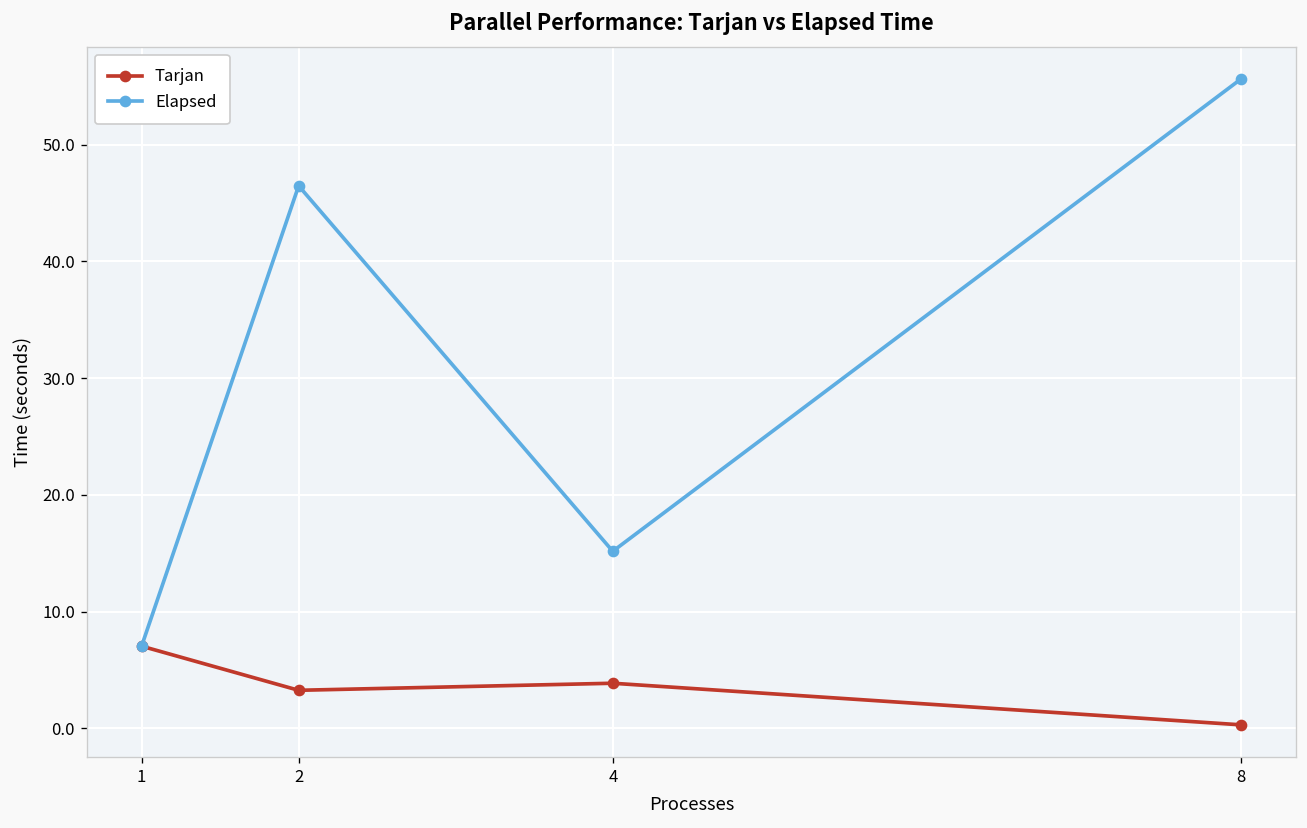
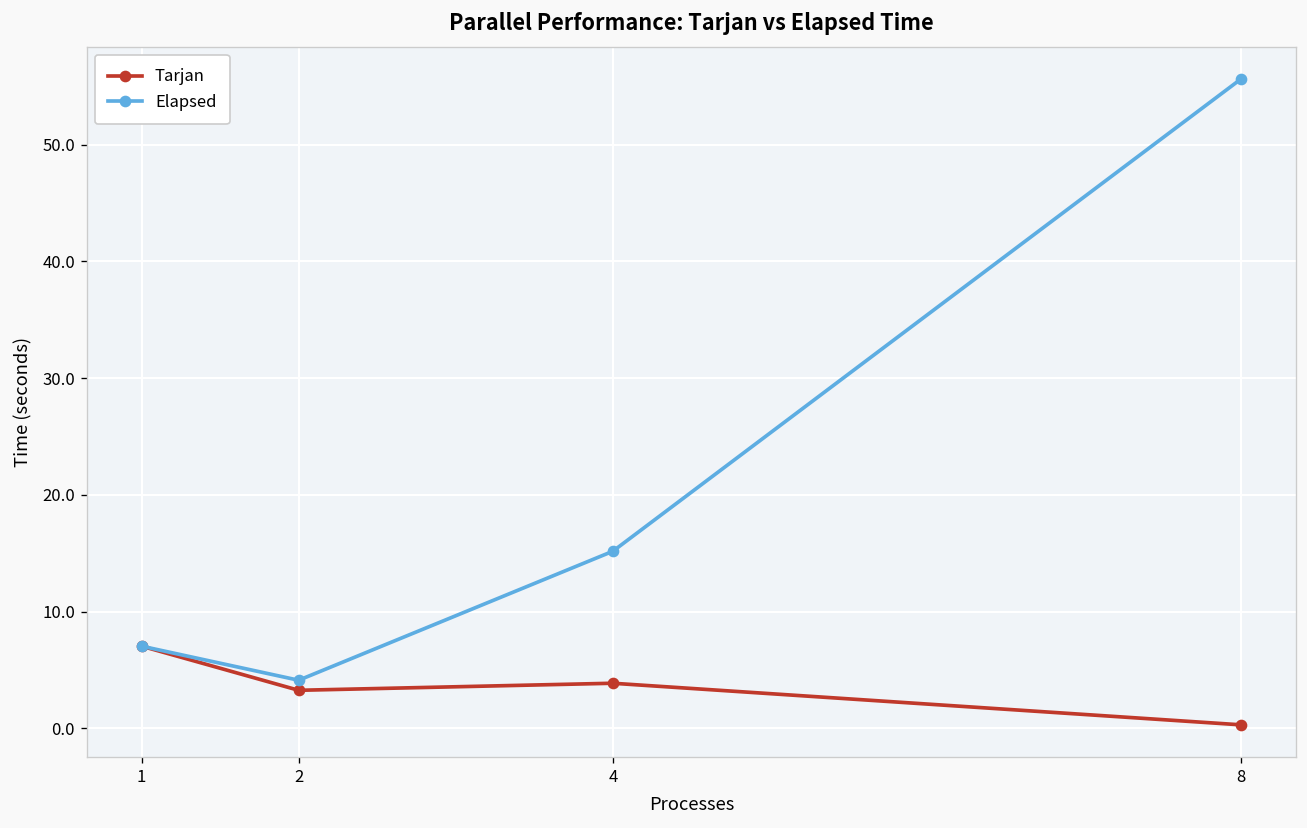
Elapsed, 2: 46 -> 4
